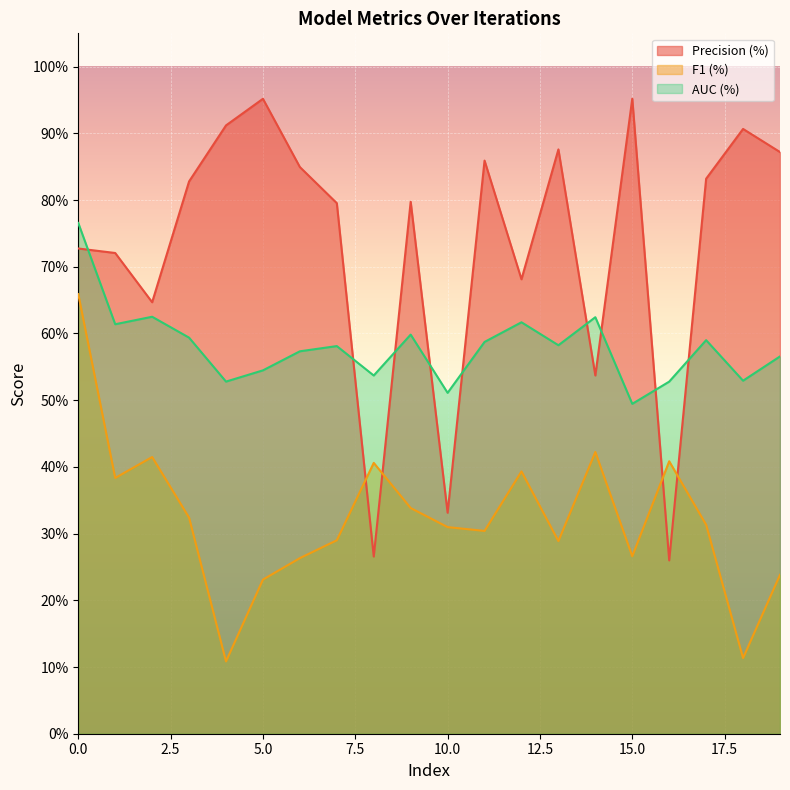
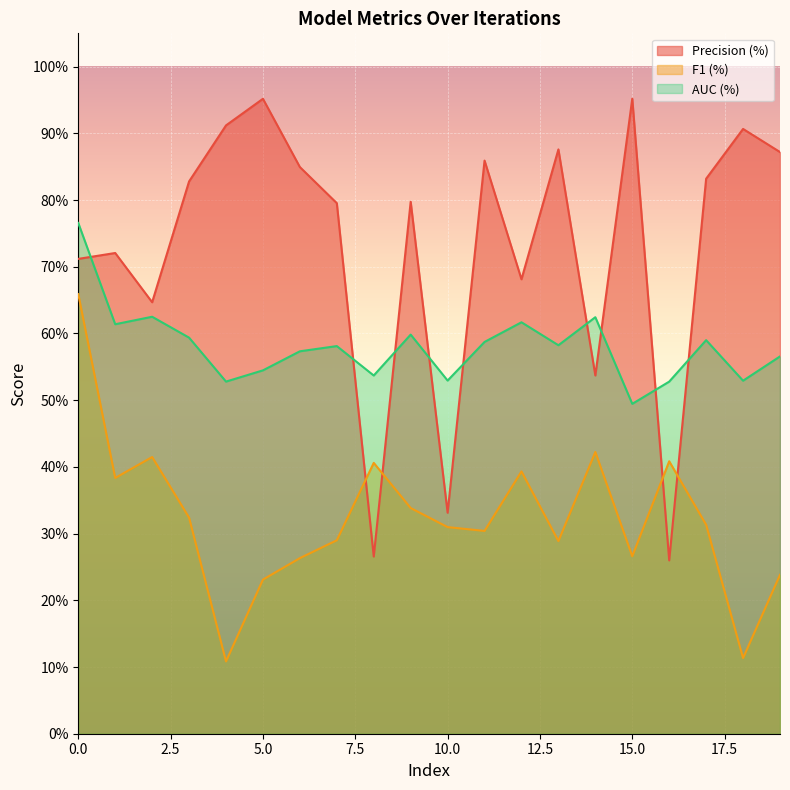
Precision (%), 0.0: 73% -> 71%
AUC (%), 10.0: 51% -> 53%
